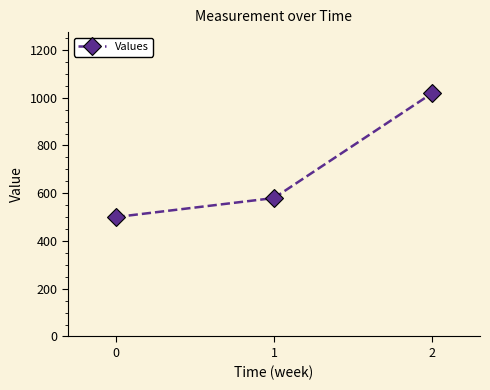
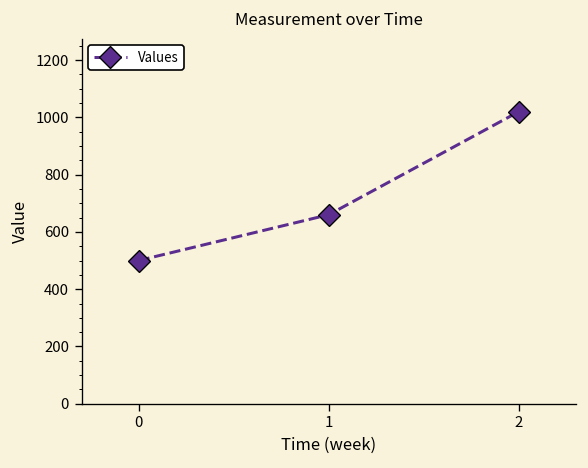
1: 580 -> 660
